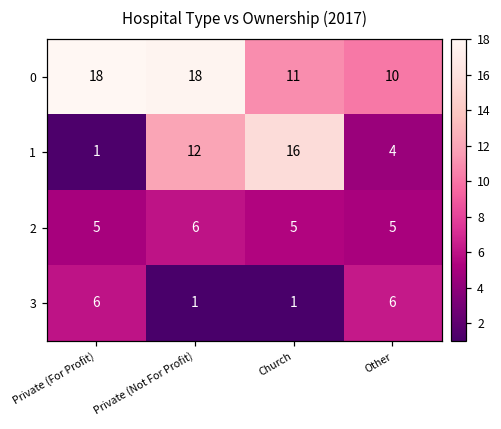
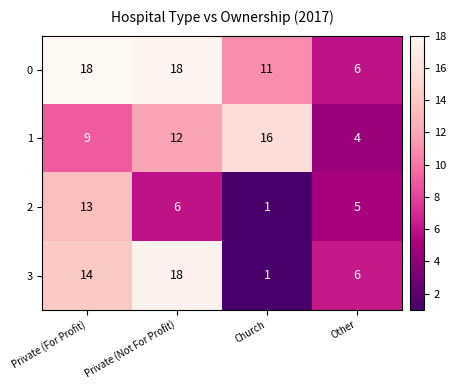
0, Other: 10 -> 6
1, Private (For Profit): 1 -> 9
2, Private (For Profit): 5 -> 13
2, Church: 5 -> 1
3, Private (For Profit): 6 -> 14
3, Private (Not For Profit): 1 -> 18
